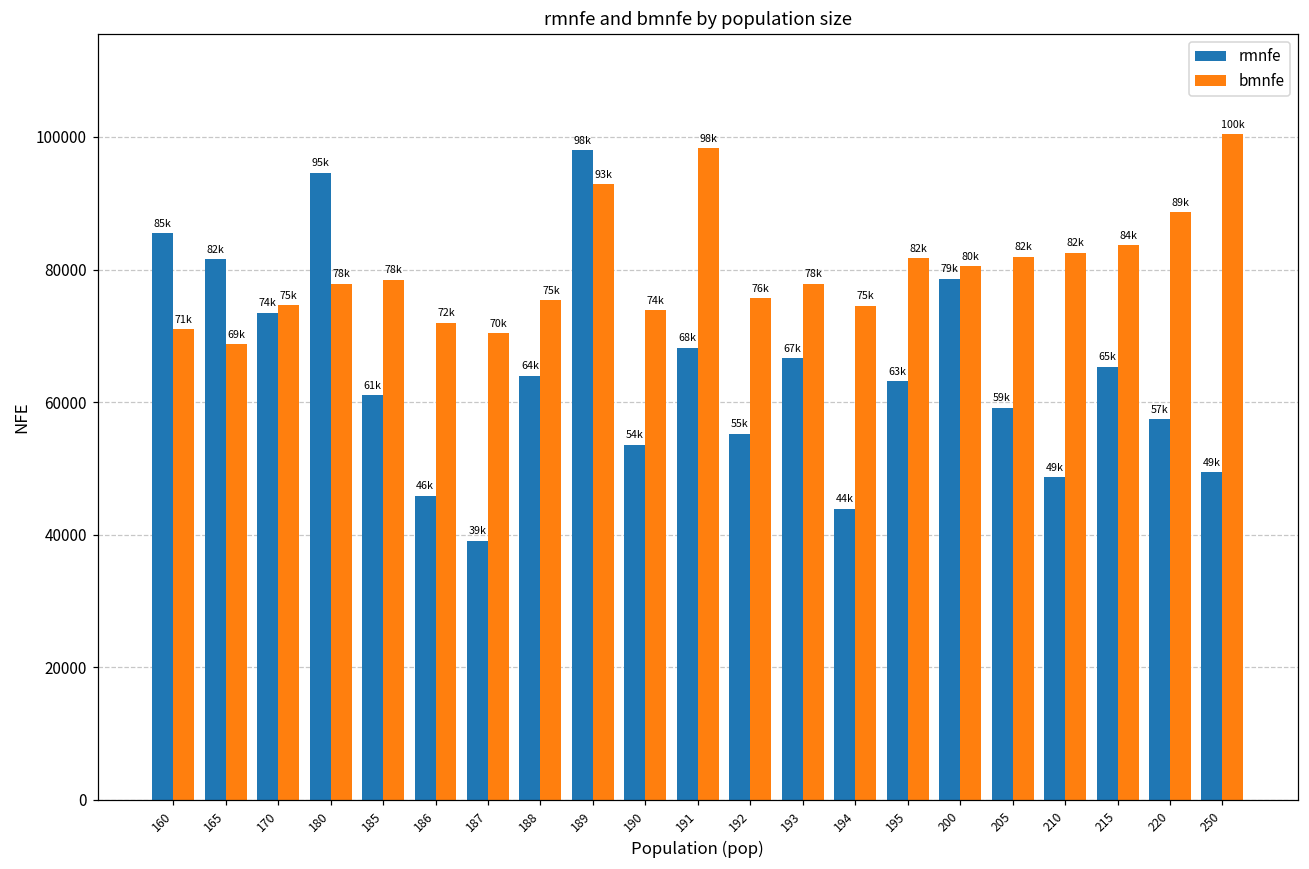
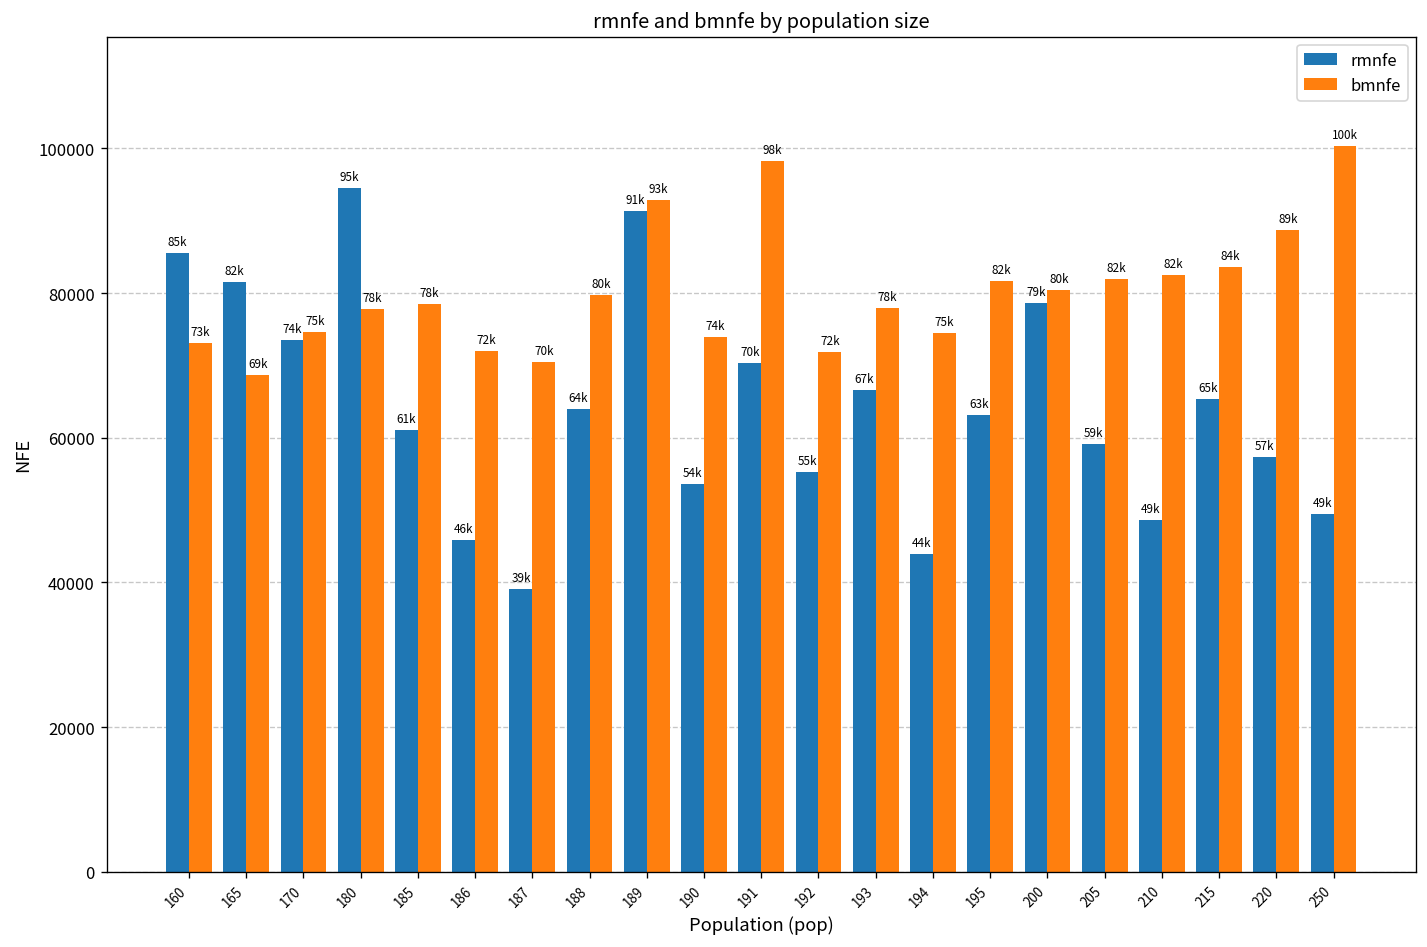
bmnfe, 160: 71k -> 73k
bmnfe, 188: 75k -> 80k
rmnfe, 189: 98k -> 91k
rmnfe, 191: 68k -> 70k
bmnfe, 192: 76k -> 72k
